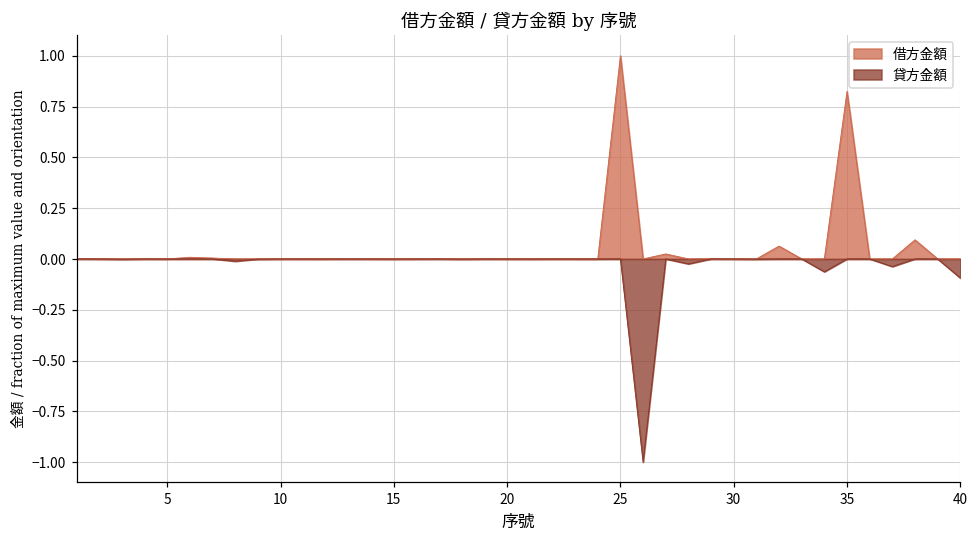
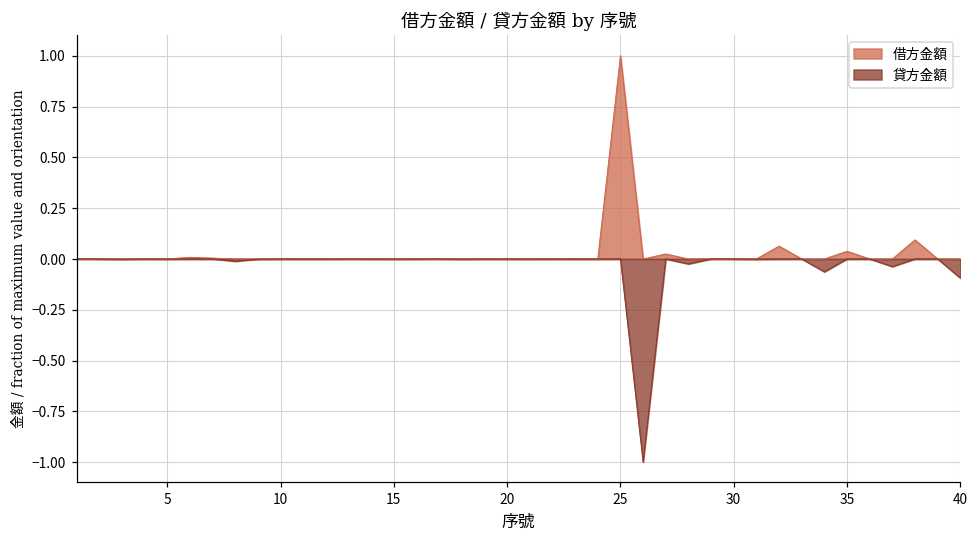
借方金額, 35: 0.82 -> 0.04
